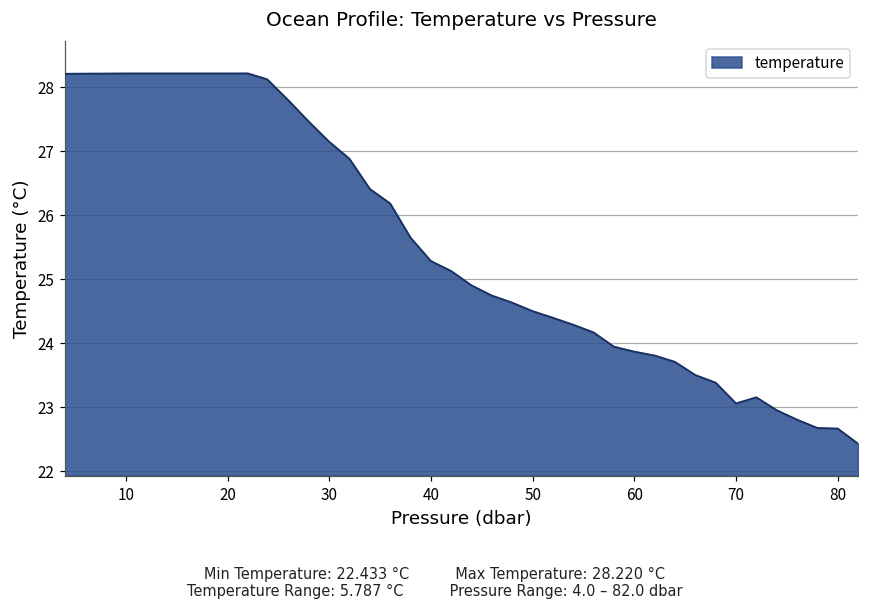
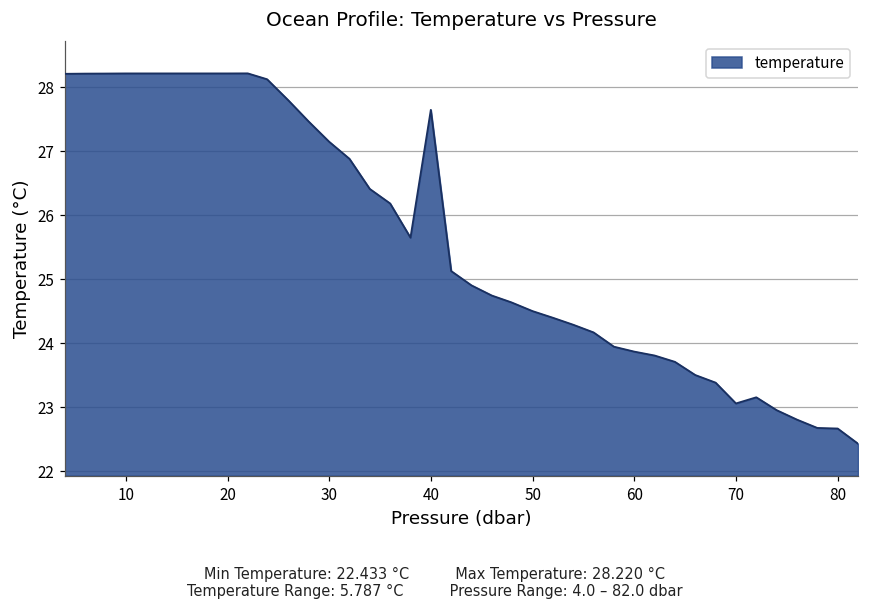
40: 25.3 -> 27.7
